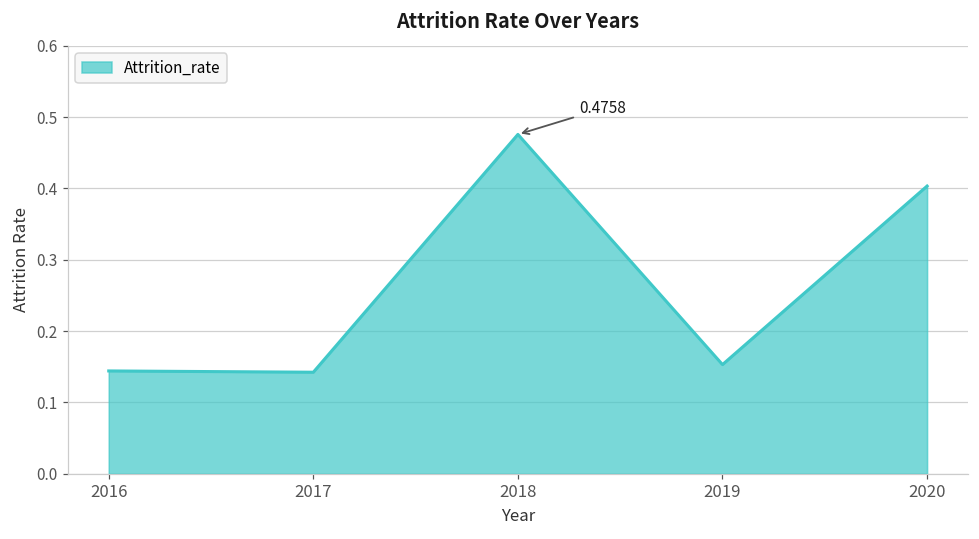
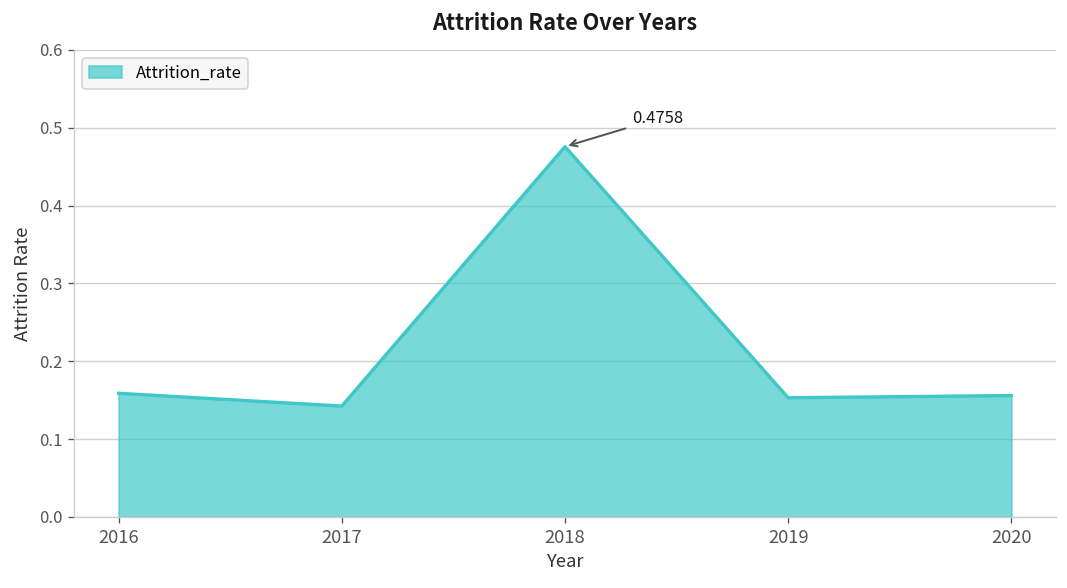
2016: 0.14 -> 0.16
2020: 0.40 -> 0.16
